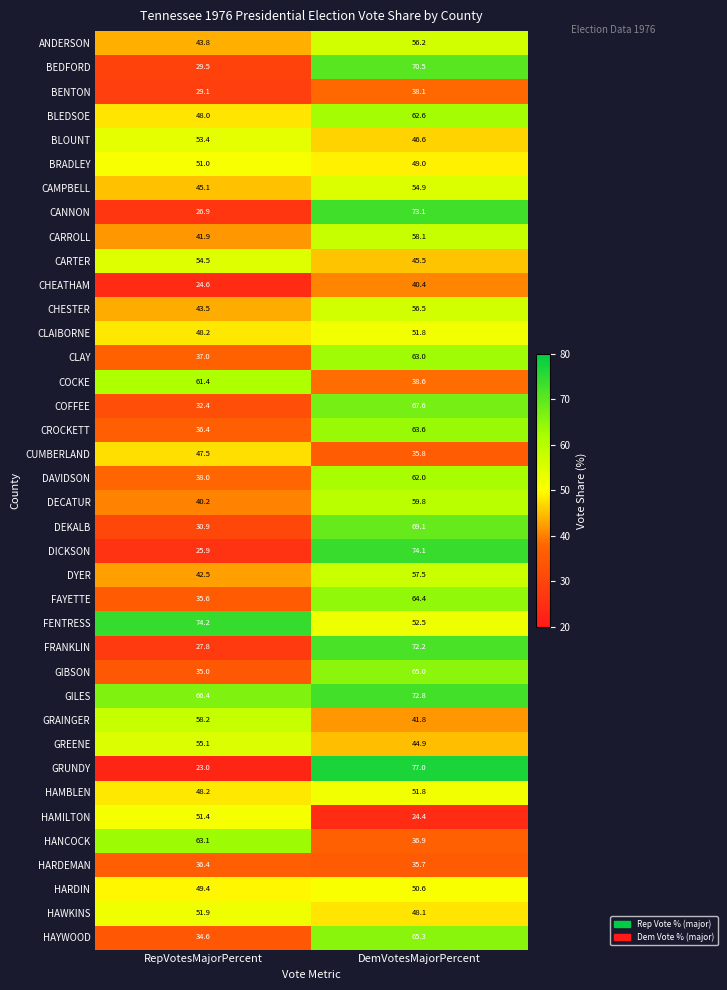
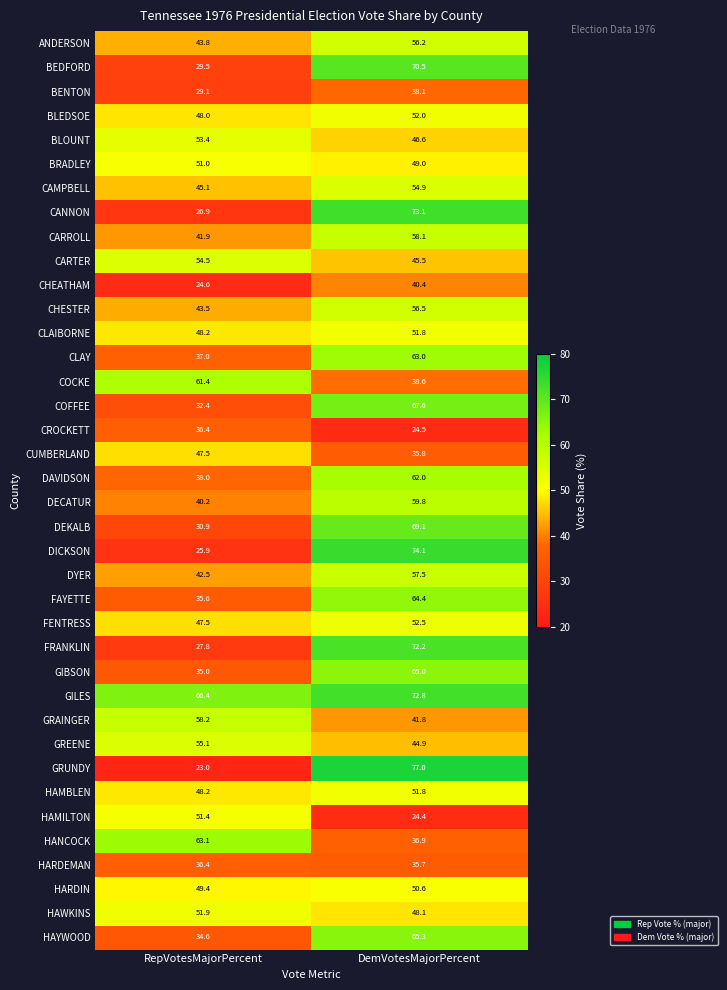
BLEDSOE, DemVotesMajorPercent: 62.6 -> 52.0
CROCKETT, DemVotesMajorPercent: 63.6 -> 24.5
FENTRESS, RepVotesMajorPercent: 74.2 -> 47.5
